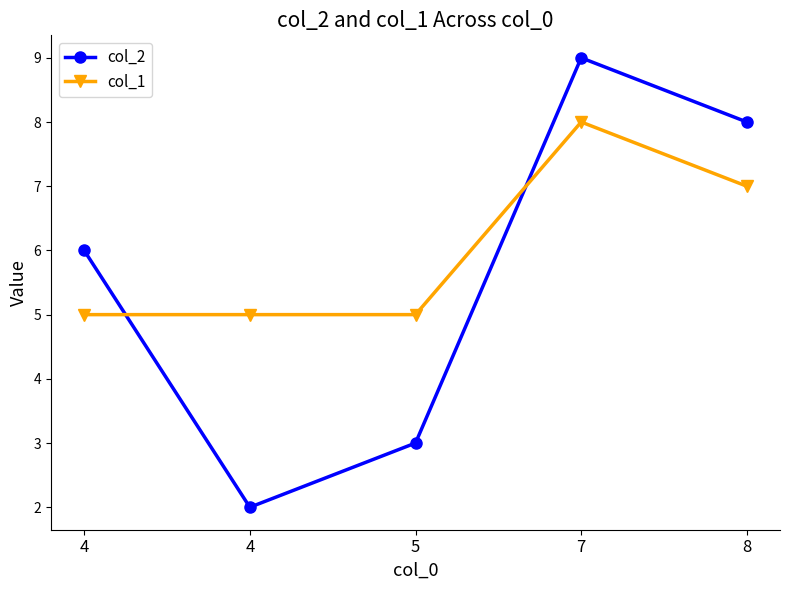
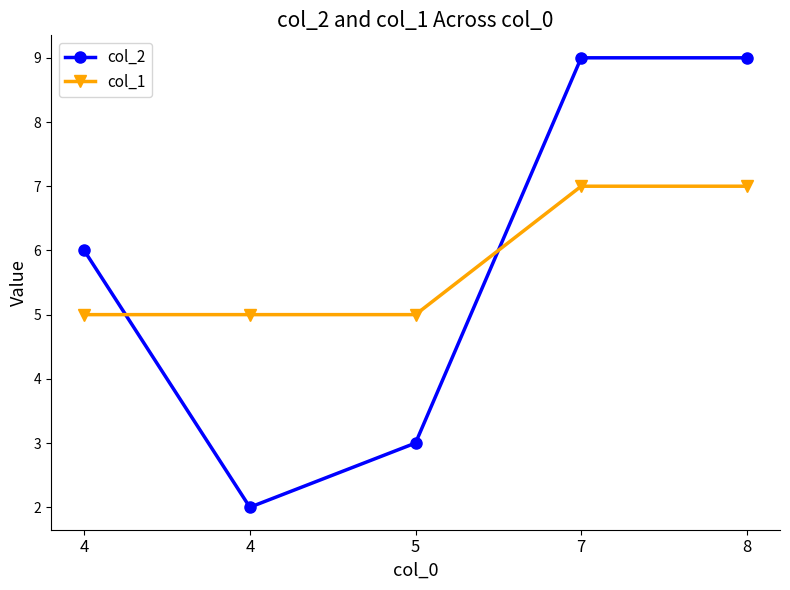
col_1, 7: 8 -> 7
col_2, 8: 8 -> 9
